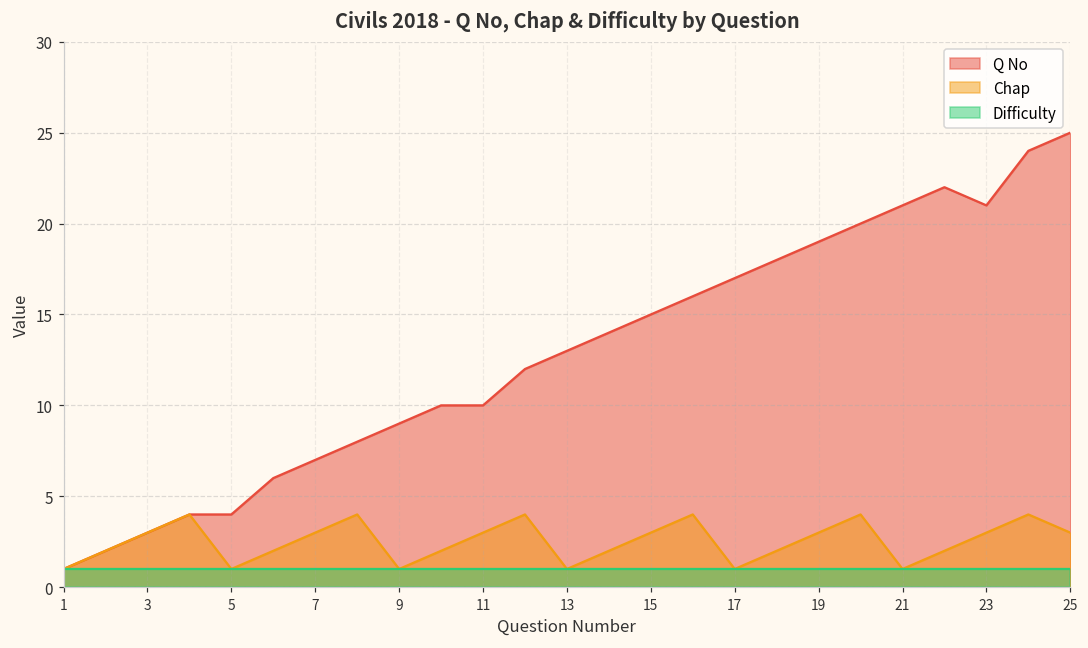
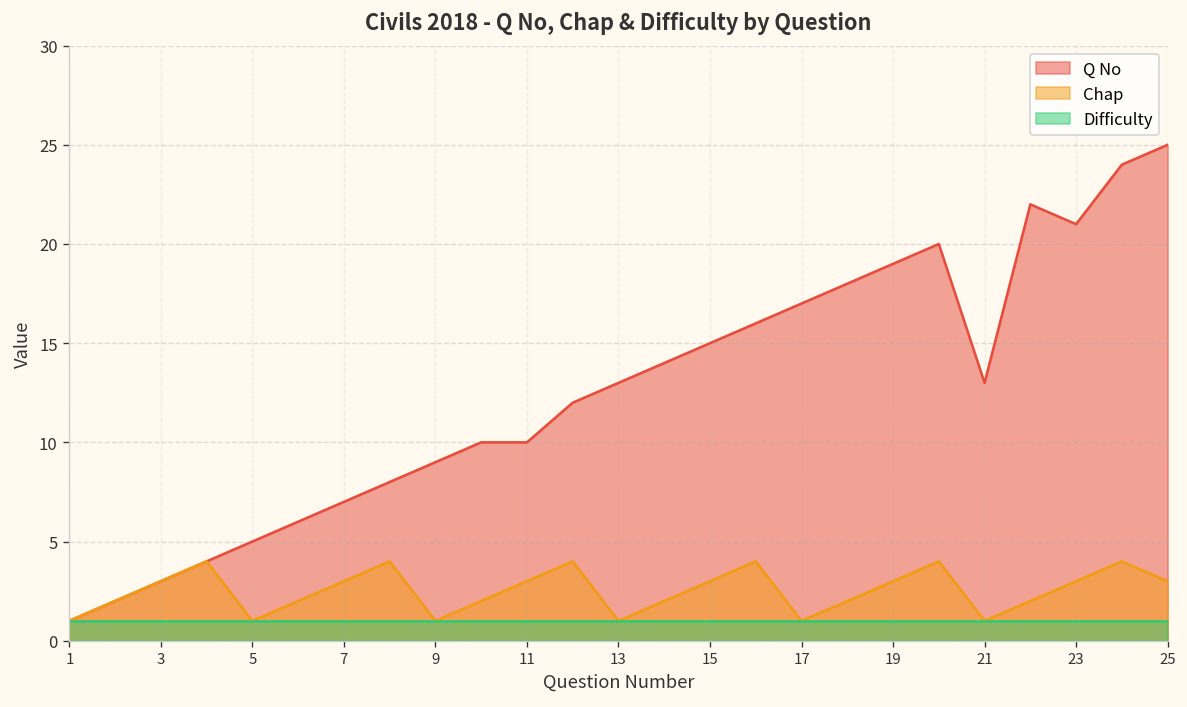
Q No, 5: 4 -> 5
Q No, 21: 21 -> 13
